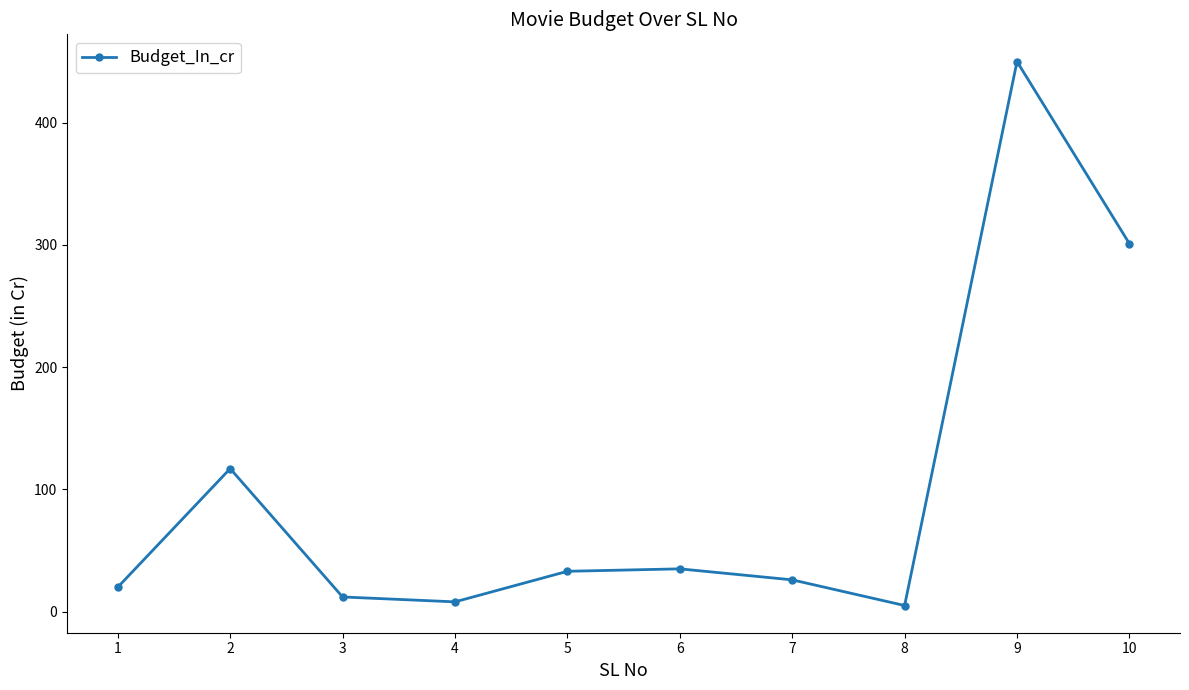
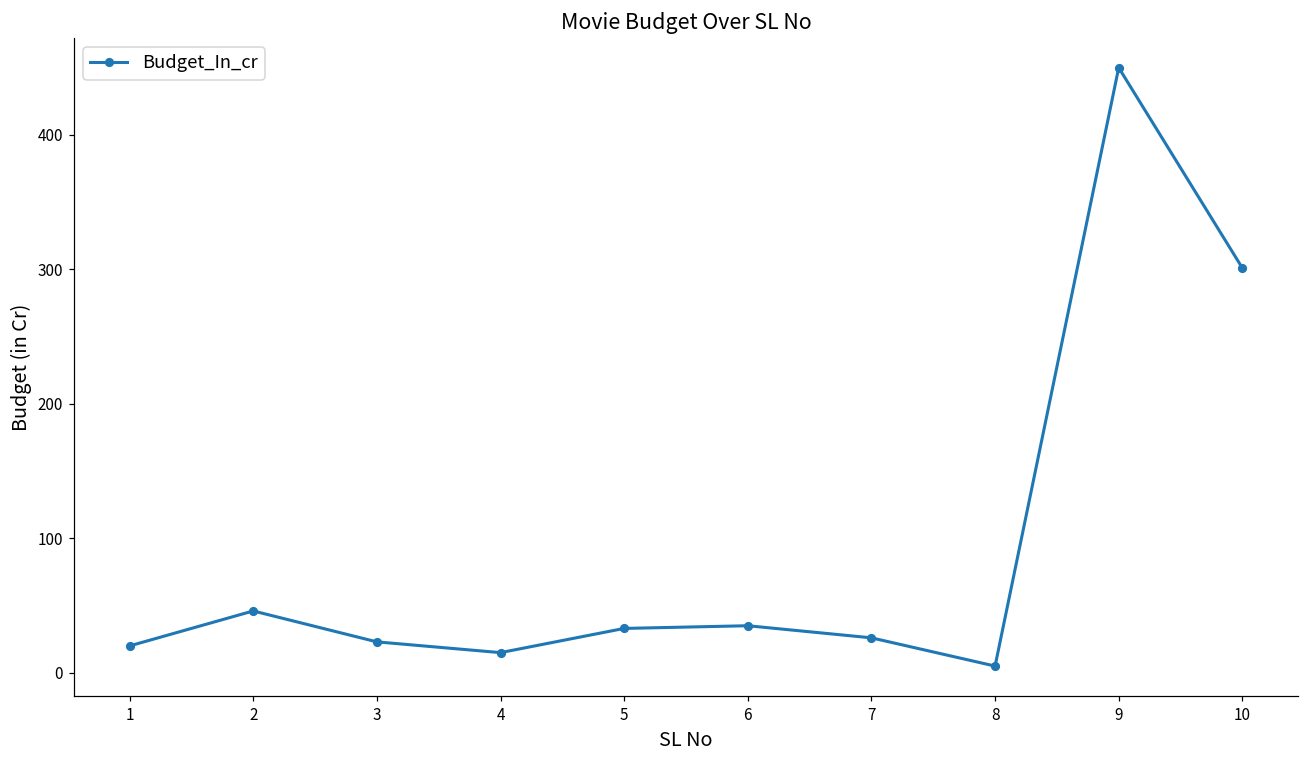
2: 117 -> 46
3: 12 -> 23
4: 8 -> 15
